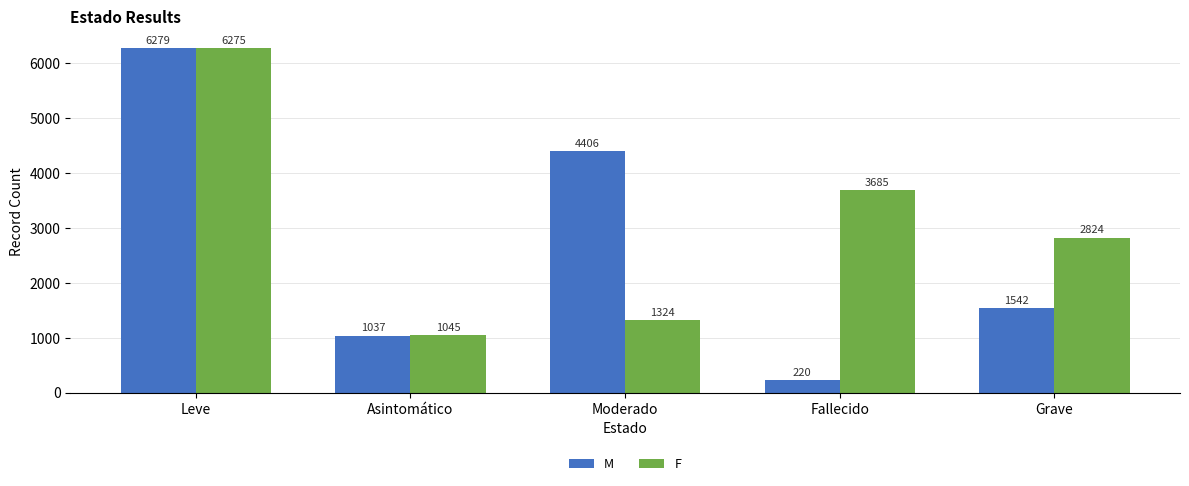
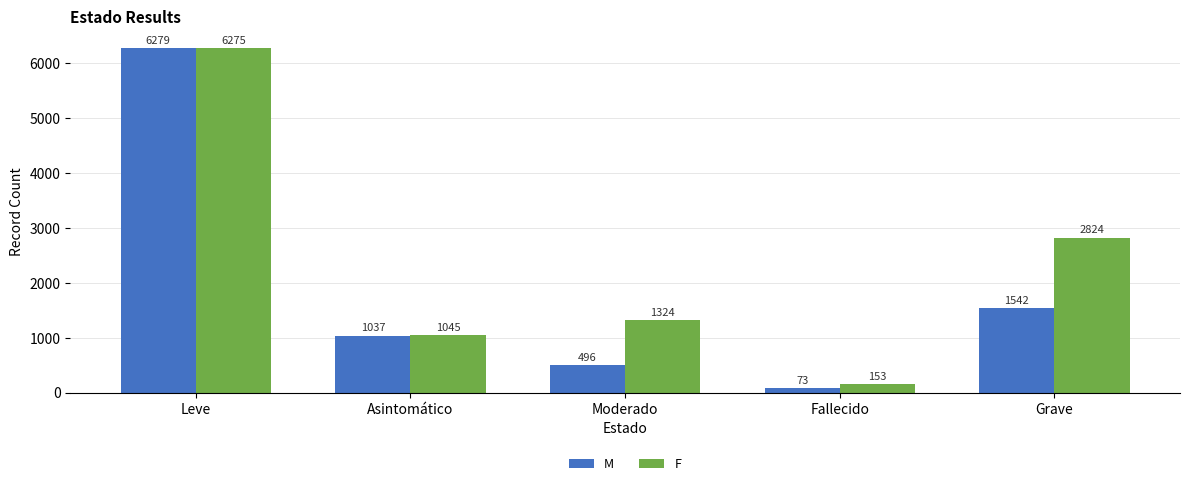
M, Moderado: 4406 -> 496
M, Fallecido: 220 -> 73
F, Fallecido: 3685 -> 153
